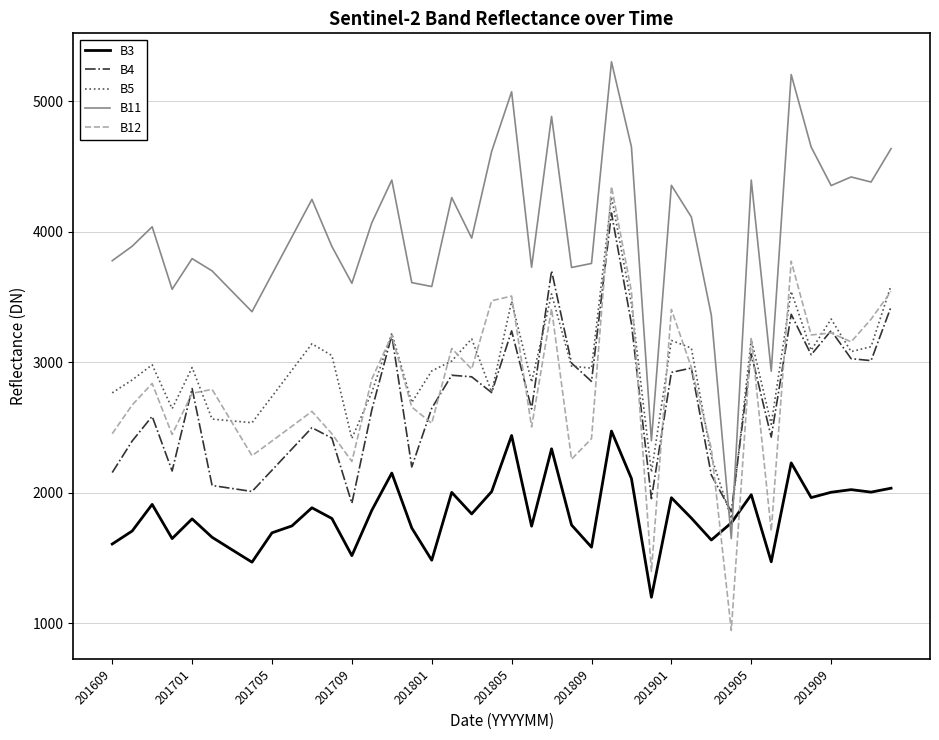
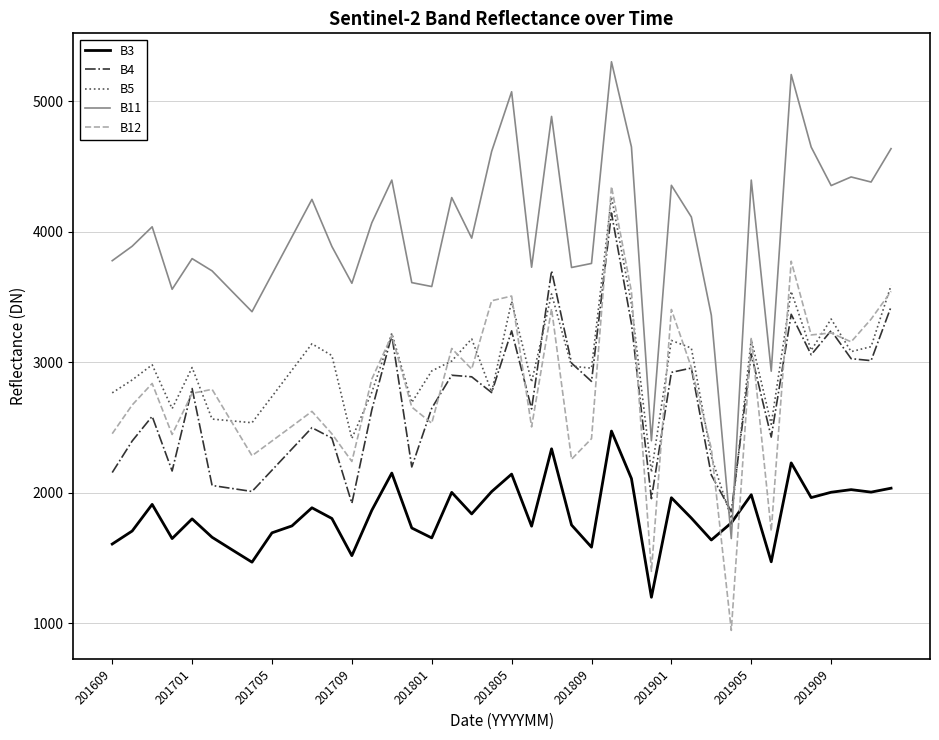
B3, 201801: 1480 -> 1650
B3, 201805: 2440 -> 2140
